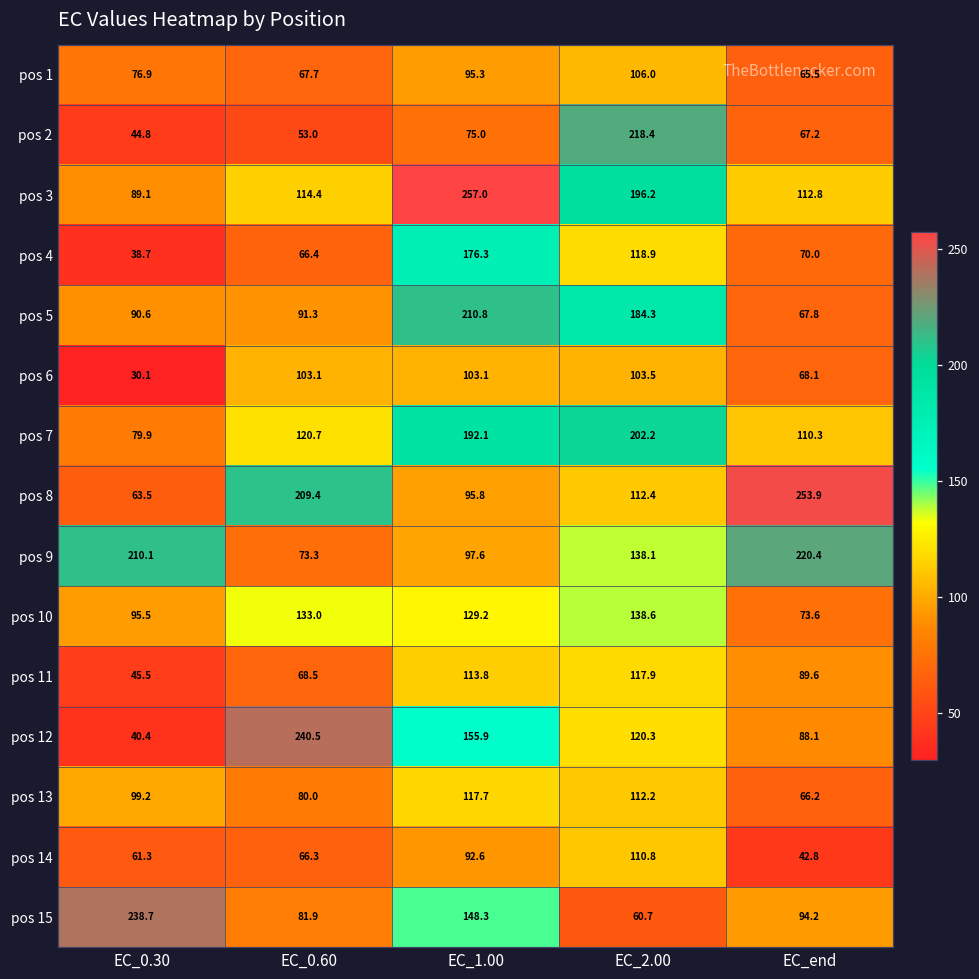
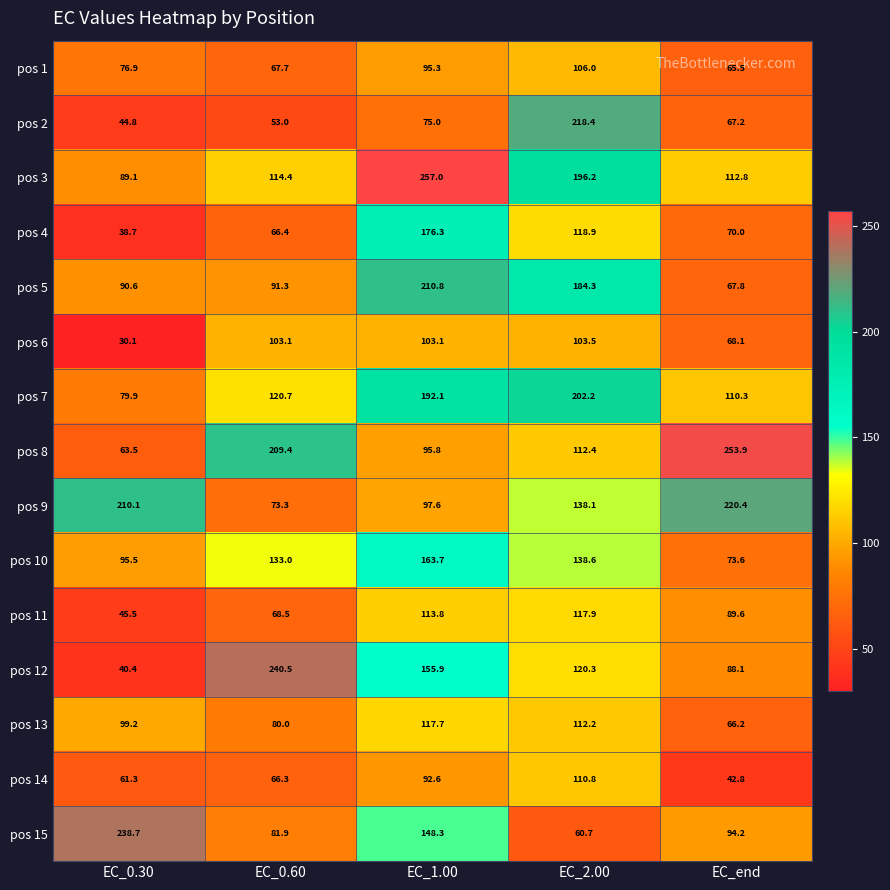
pos 10, EC_1.00: 129.2 -> 163.7
